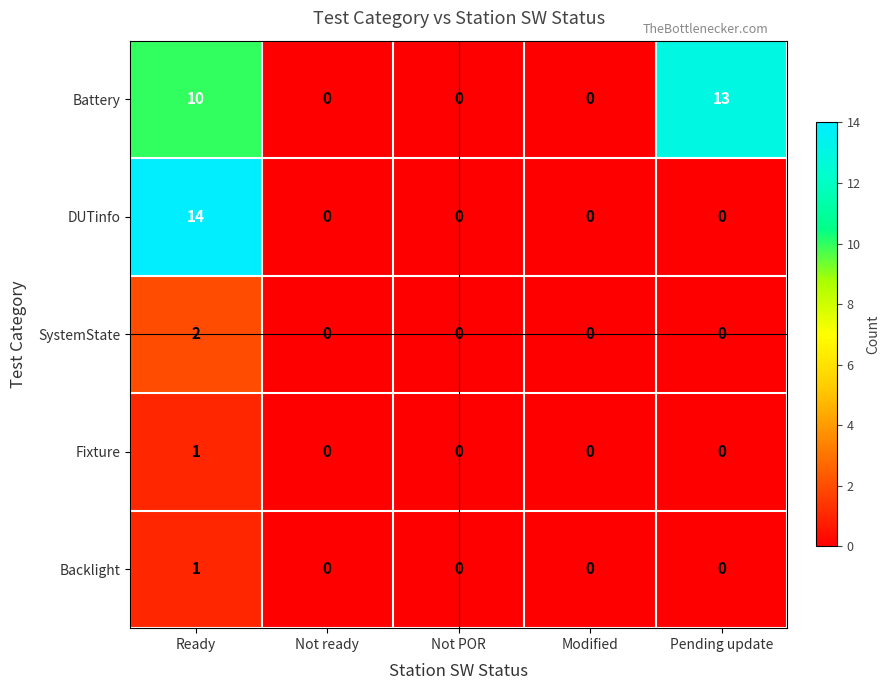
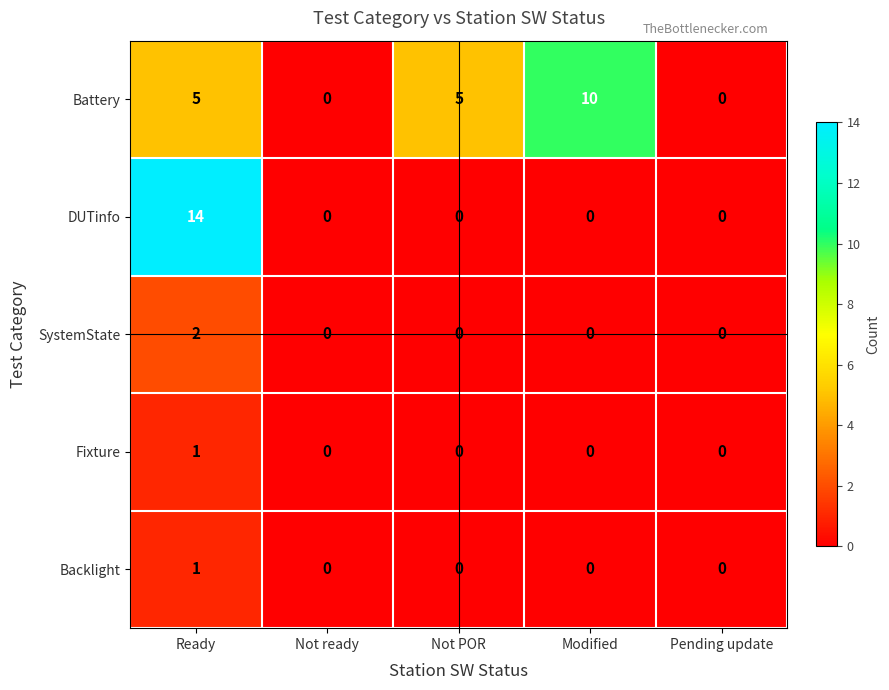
Battery, Ready: 10 -> 5
Battery, Not POR: 0 -> 5
Battery, Modified: 0 -> 10
Battery, Pending update: 13 -> 0
